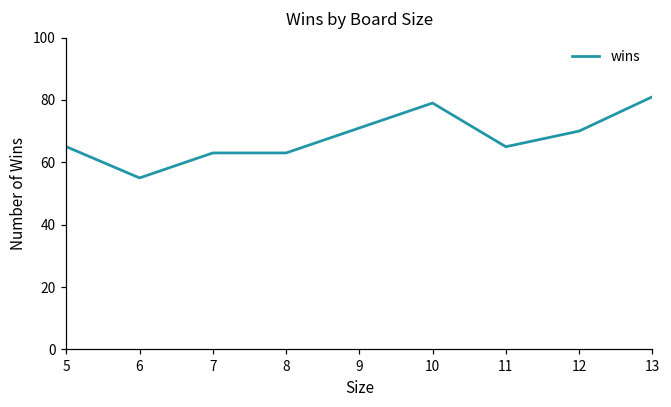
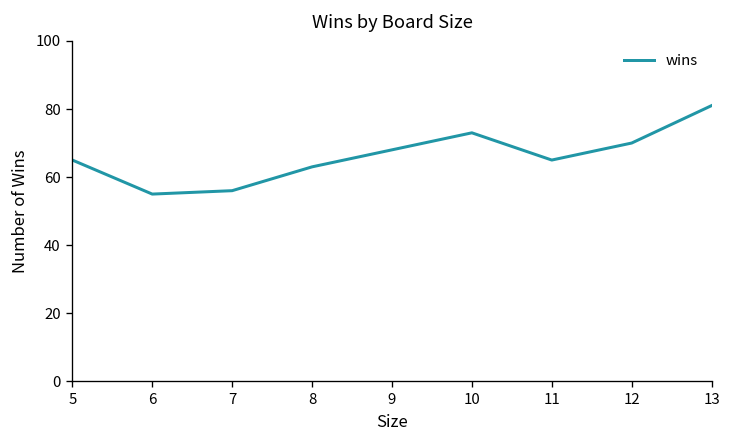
7: 63 -> 56
9: 71 -> 68
10: 79 -> 73
